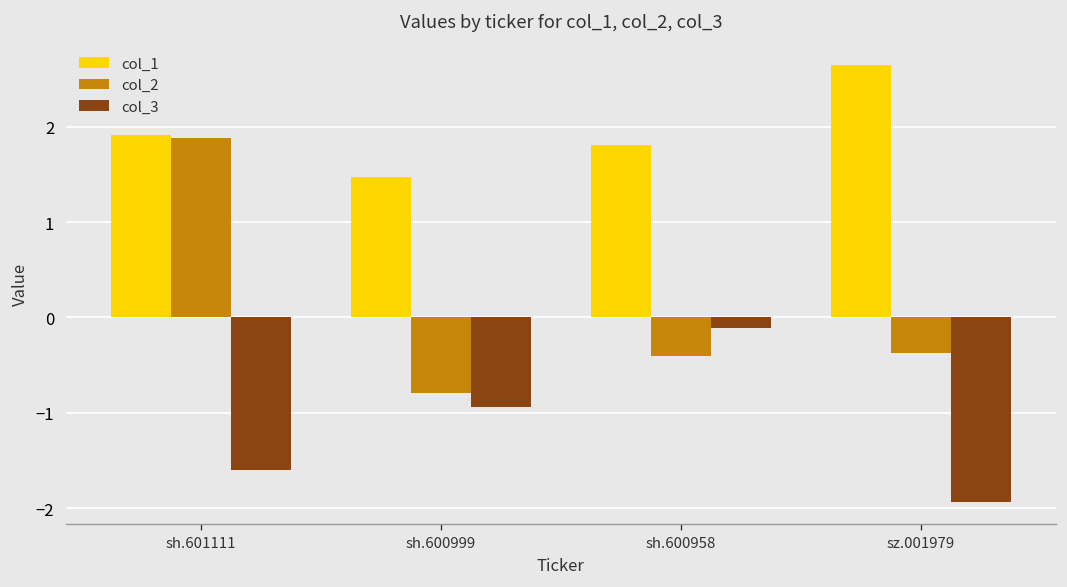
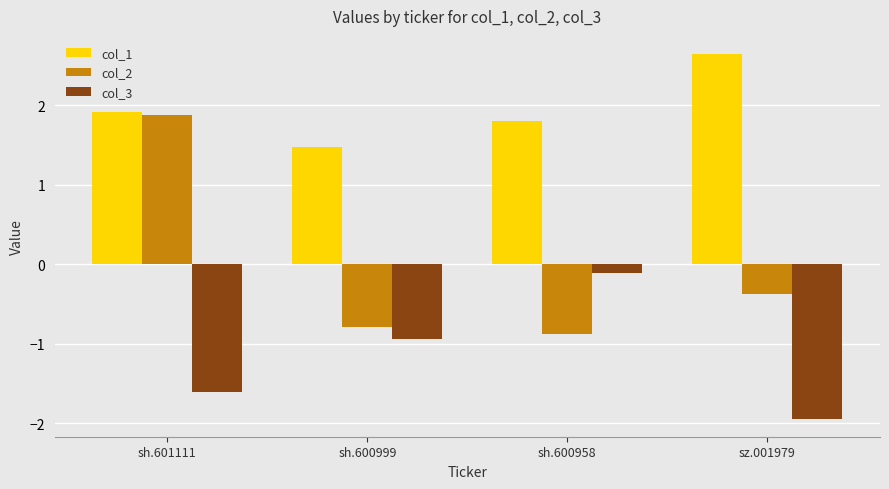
col_2, sh.600958: -0.4 -> -0.9
